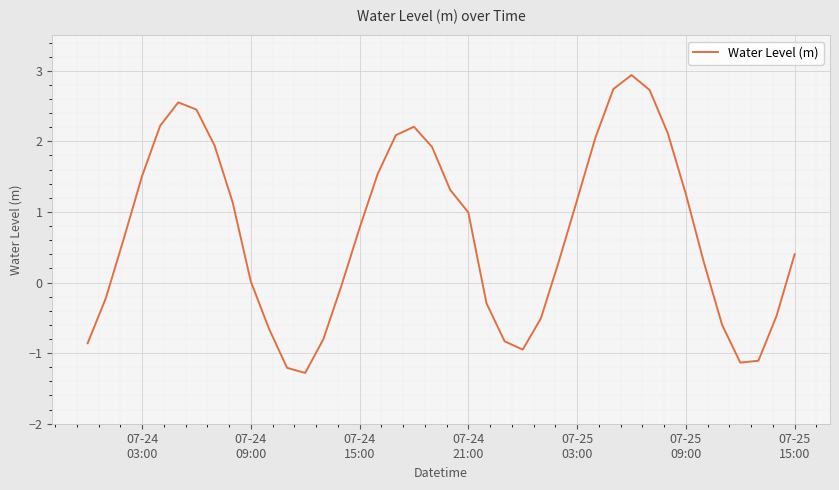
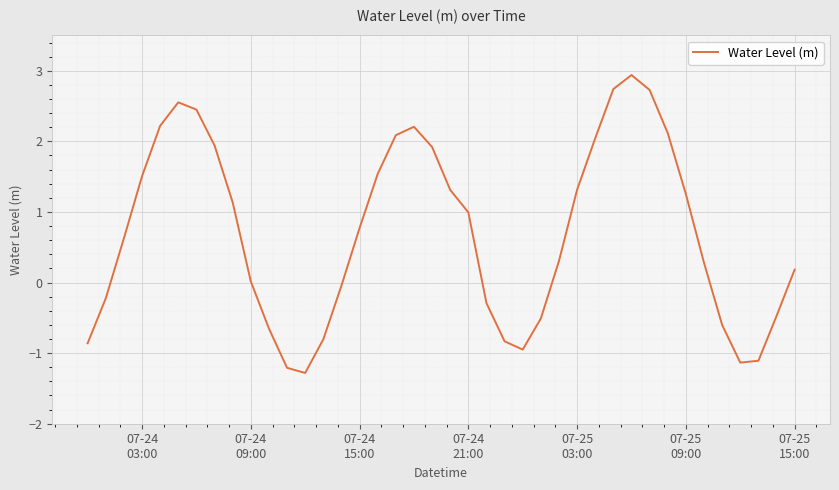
07-25 03:00: 1.2 -> 1.3
07-25 15:00: 0.4 -> 0.2
